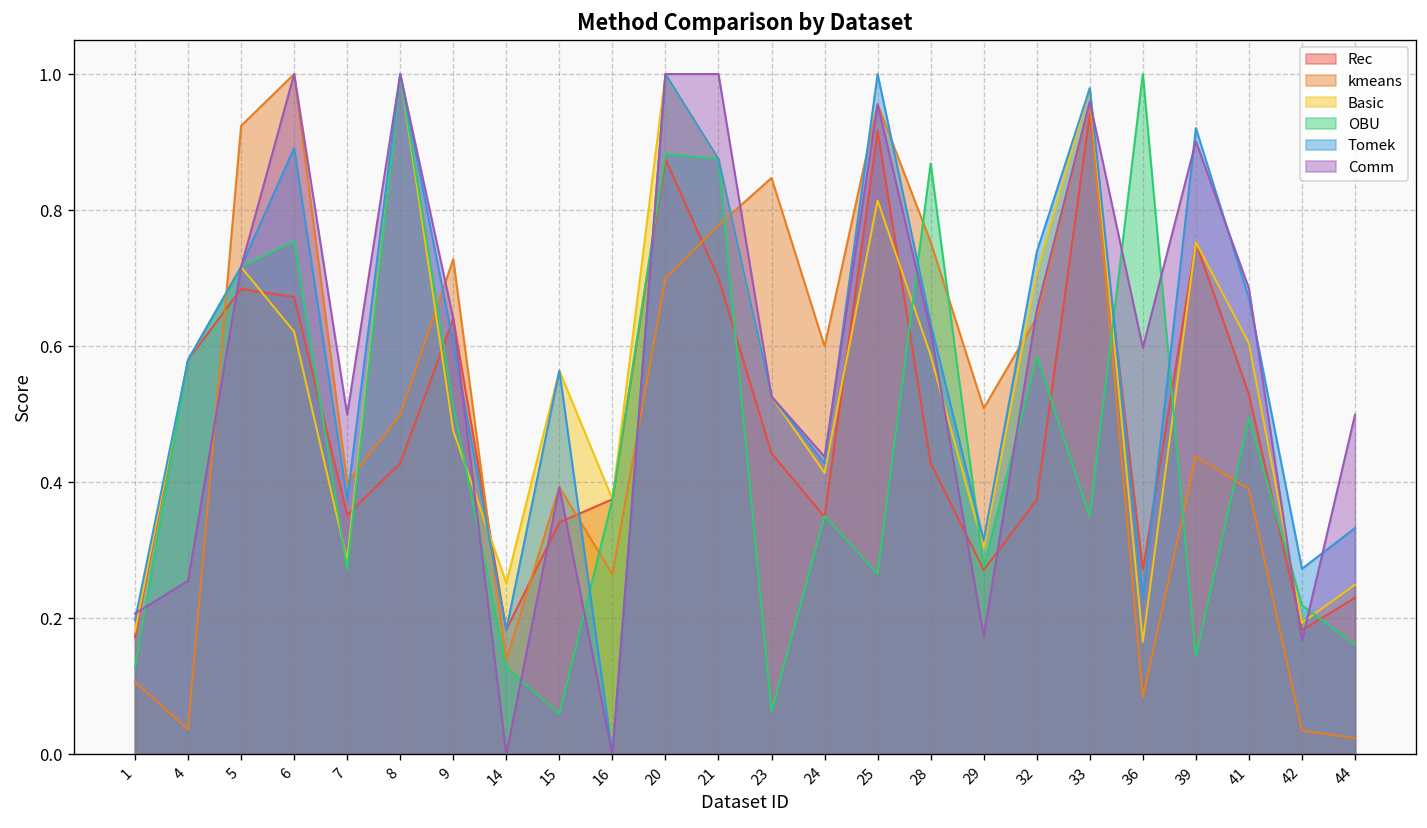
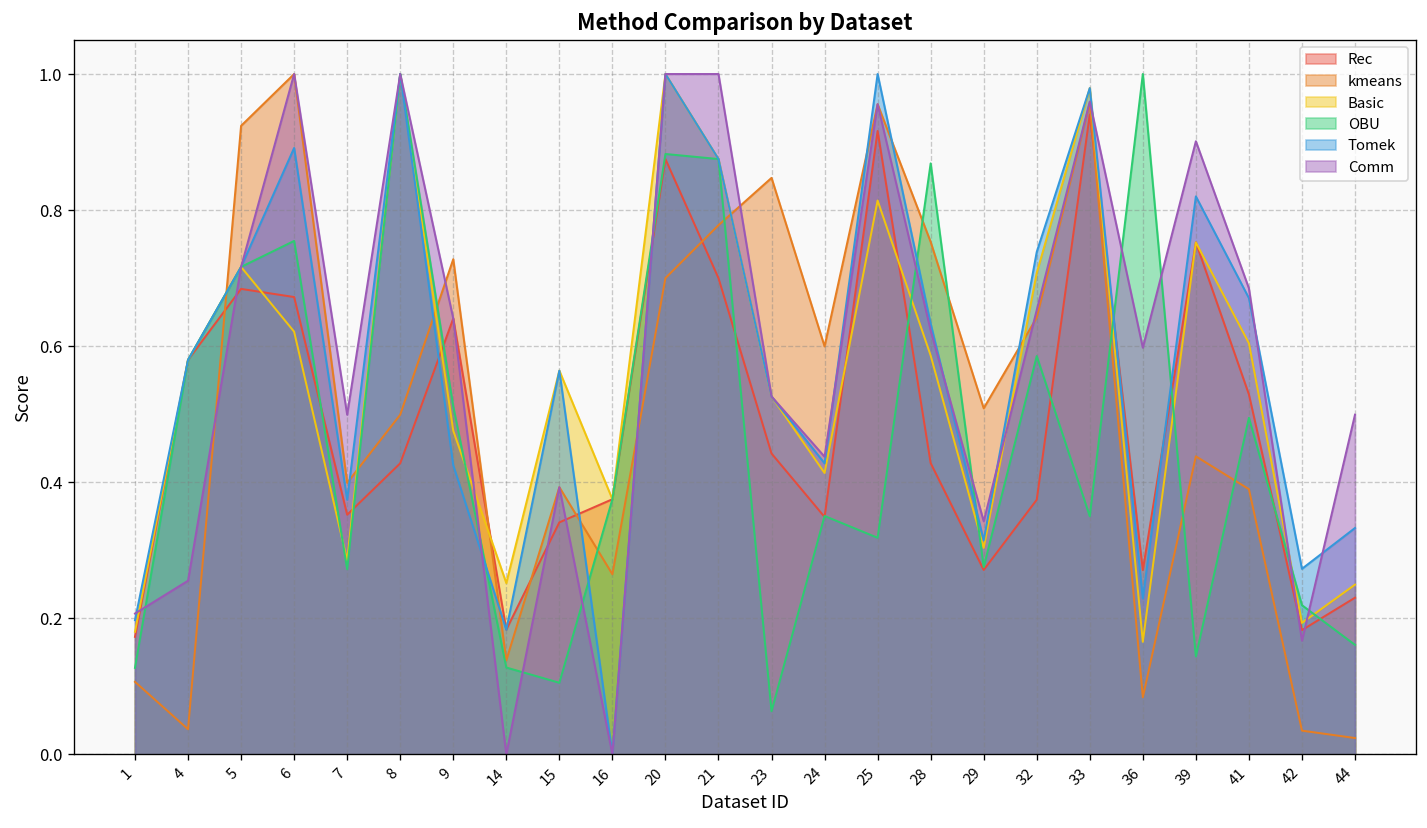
Tomek, 9: 0.60 -> 0.42
OBU, 15: 0.06 -> 0.11
OBU, 25: 0.27 -> 0.32
Comm, 29: 0.17 -> 0.34
Tomek, 39: 0.92 -> 0.82
